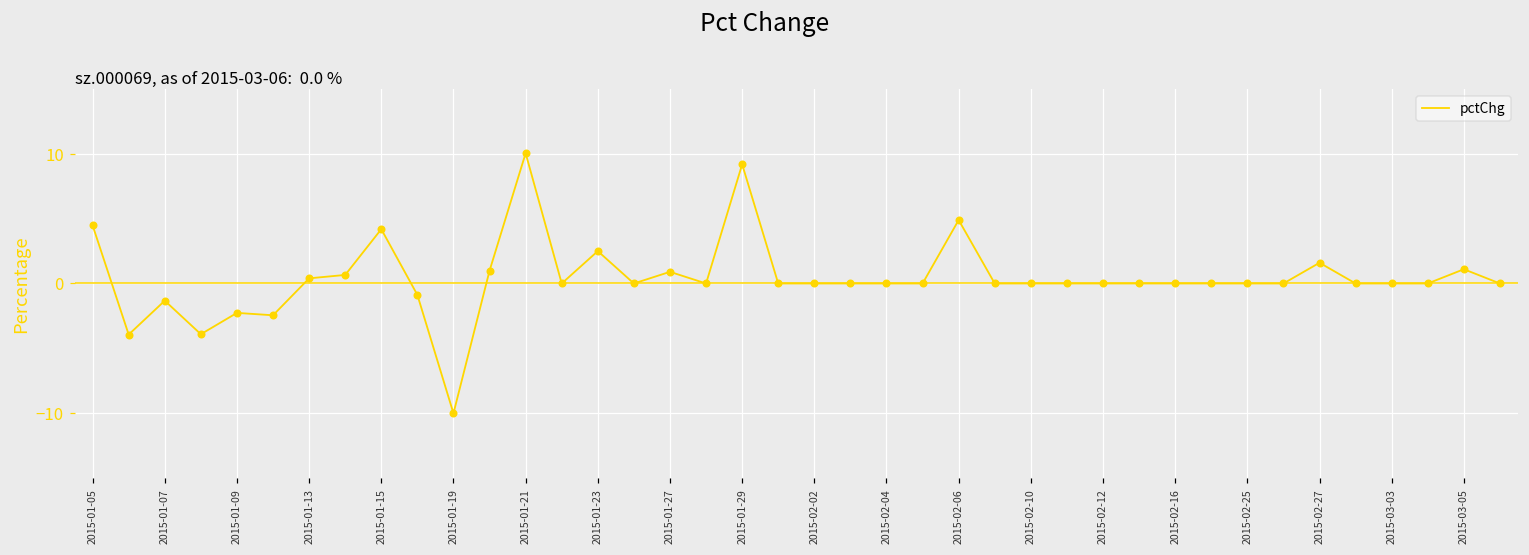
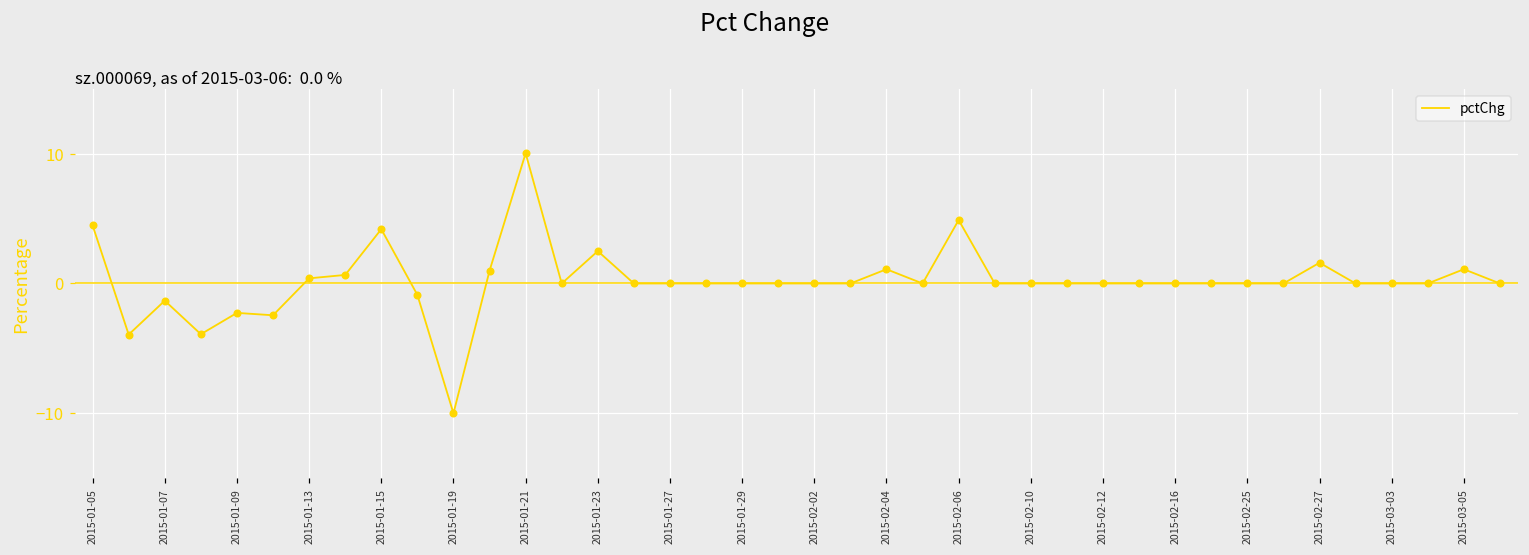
2015-01-27: 0.9 -> 0.0
2015-01-29: 9.2 -> 0.0
2015-02-04: 0.0 -> 1.1
